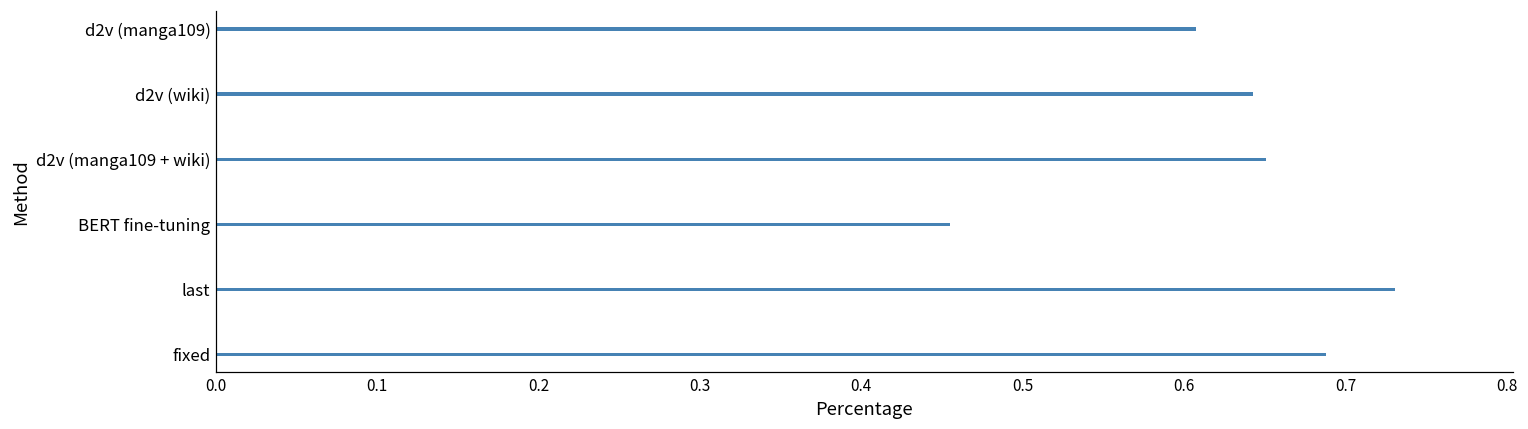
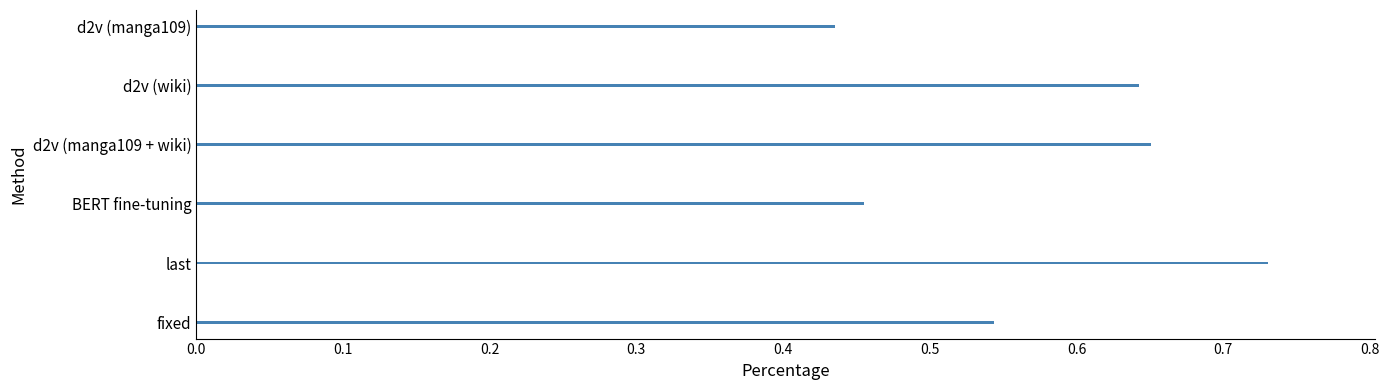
d2v (manga109): 0.608 -> 0.436
fixed: 0.688 -> 0.544
